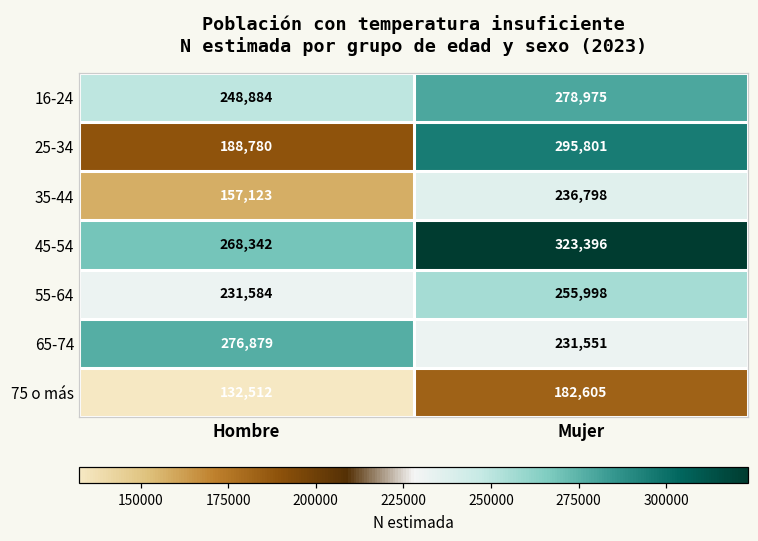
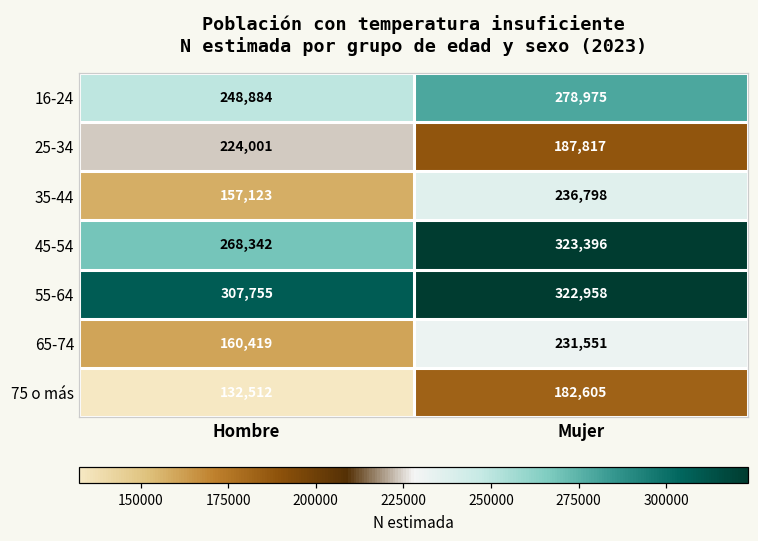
25-34, Hombre: 188,780 -> 224,001
25-34, Mujer: 295,801 -> 187,817
55-64, Hombre: 231,584 -> 307,755
55-64, Mujer: 255,998 -> 322,958
65-74, Hombre: 276,879 -> 160,419
